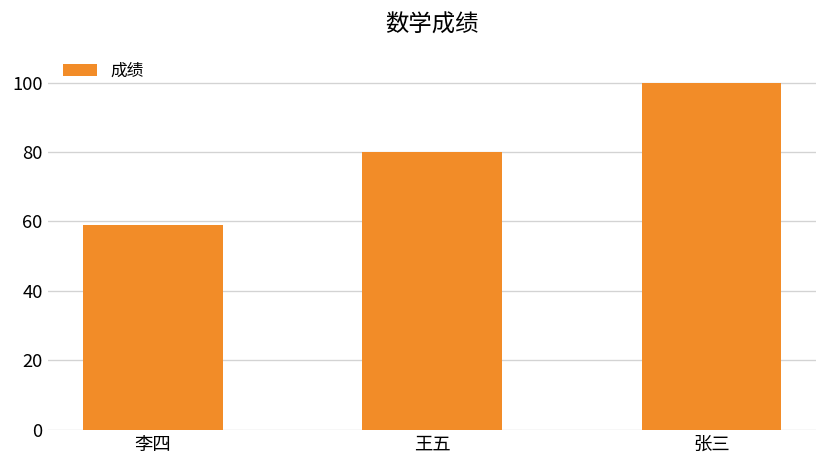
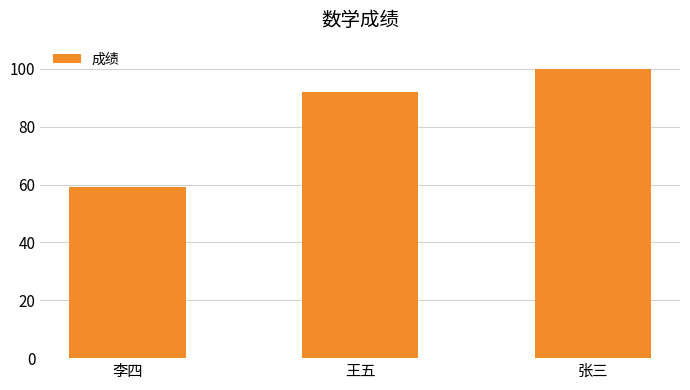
王五: 80 -> 92
